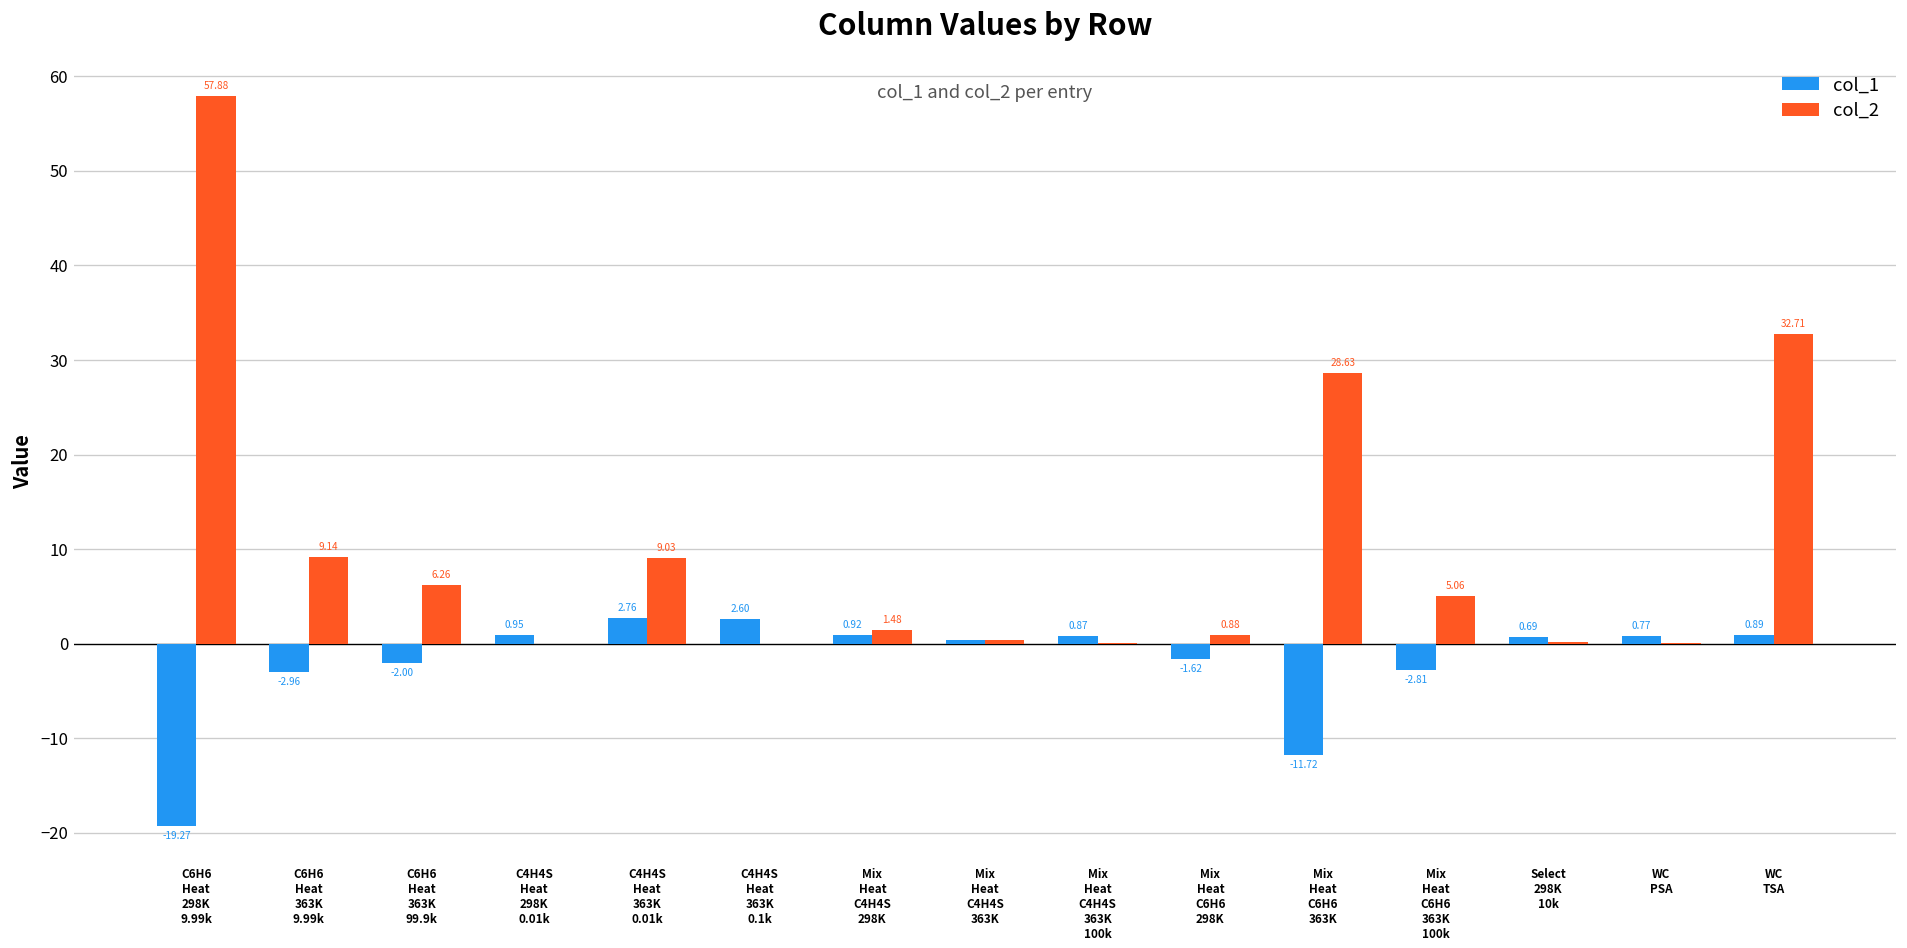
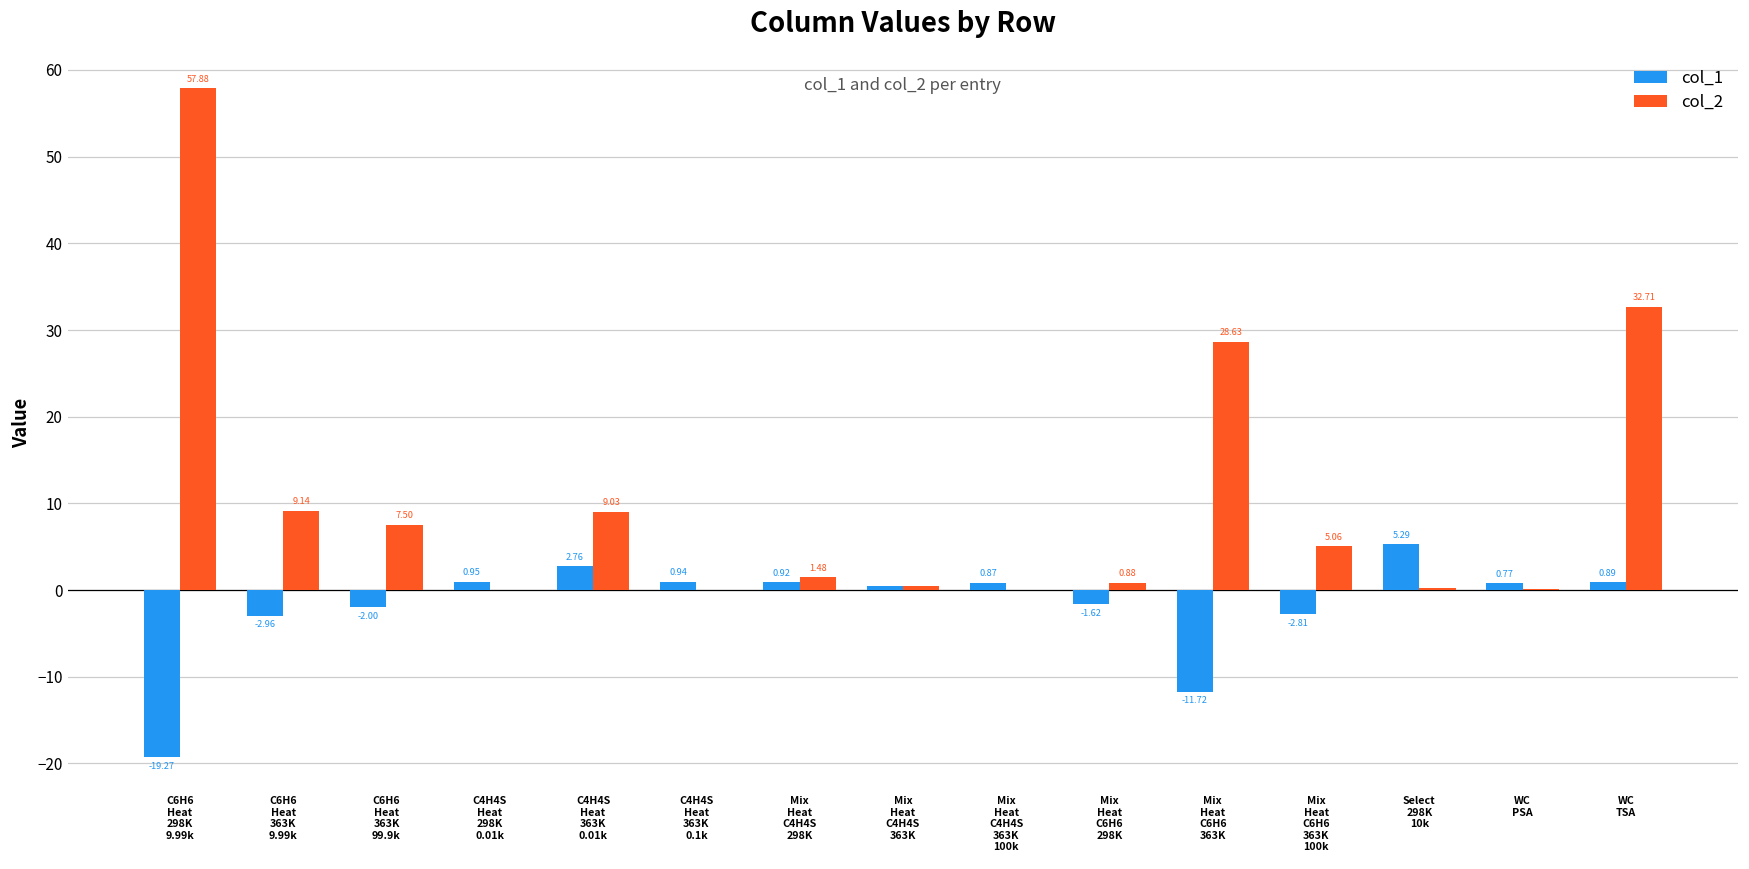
col_2, C6H6 Heat 363K 99.9k: 6.26 -> 7.50
col_1, C4H4S Heat 363K 0.1k: 2.60 -> 0.94
col_1, Select 298K 10k: 0.69 -> 5.29
